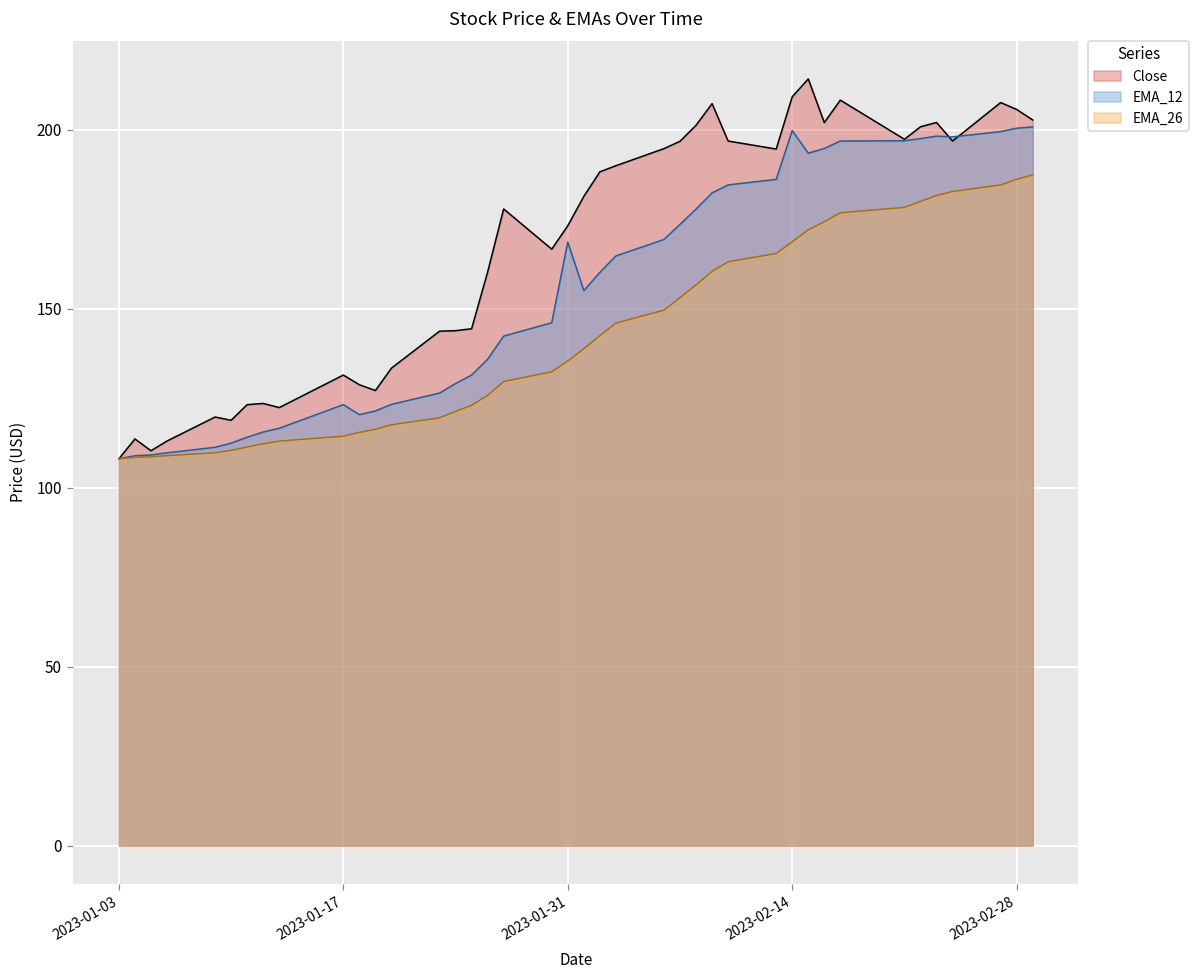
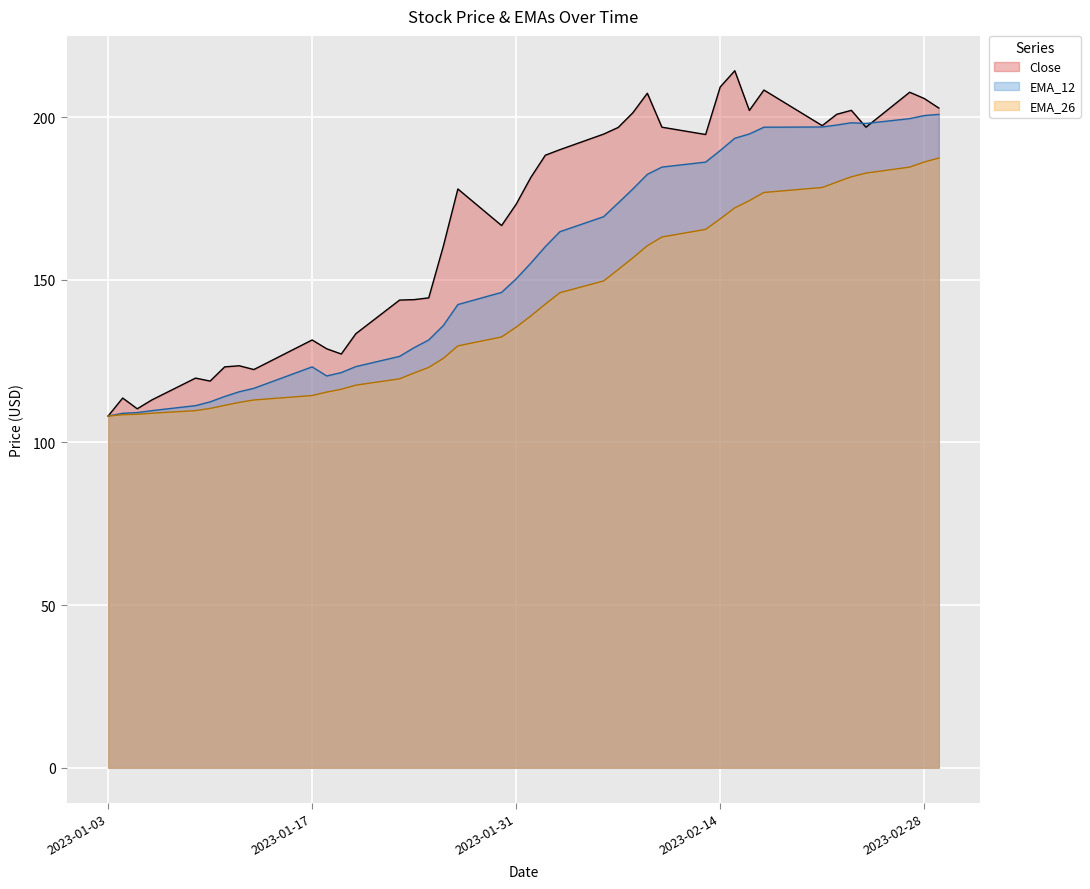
EMA_12, 2023-01-31: 169 -> 150
EMA_12, 2023-02-14: 200 -> 190
